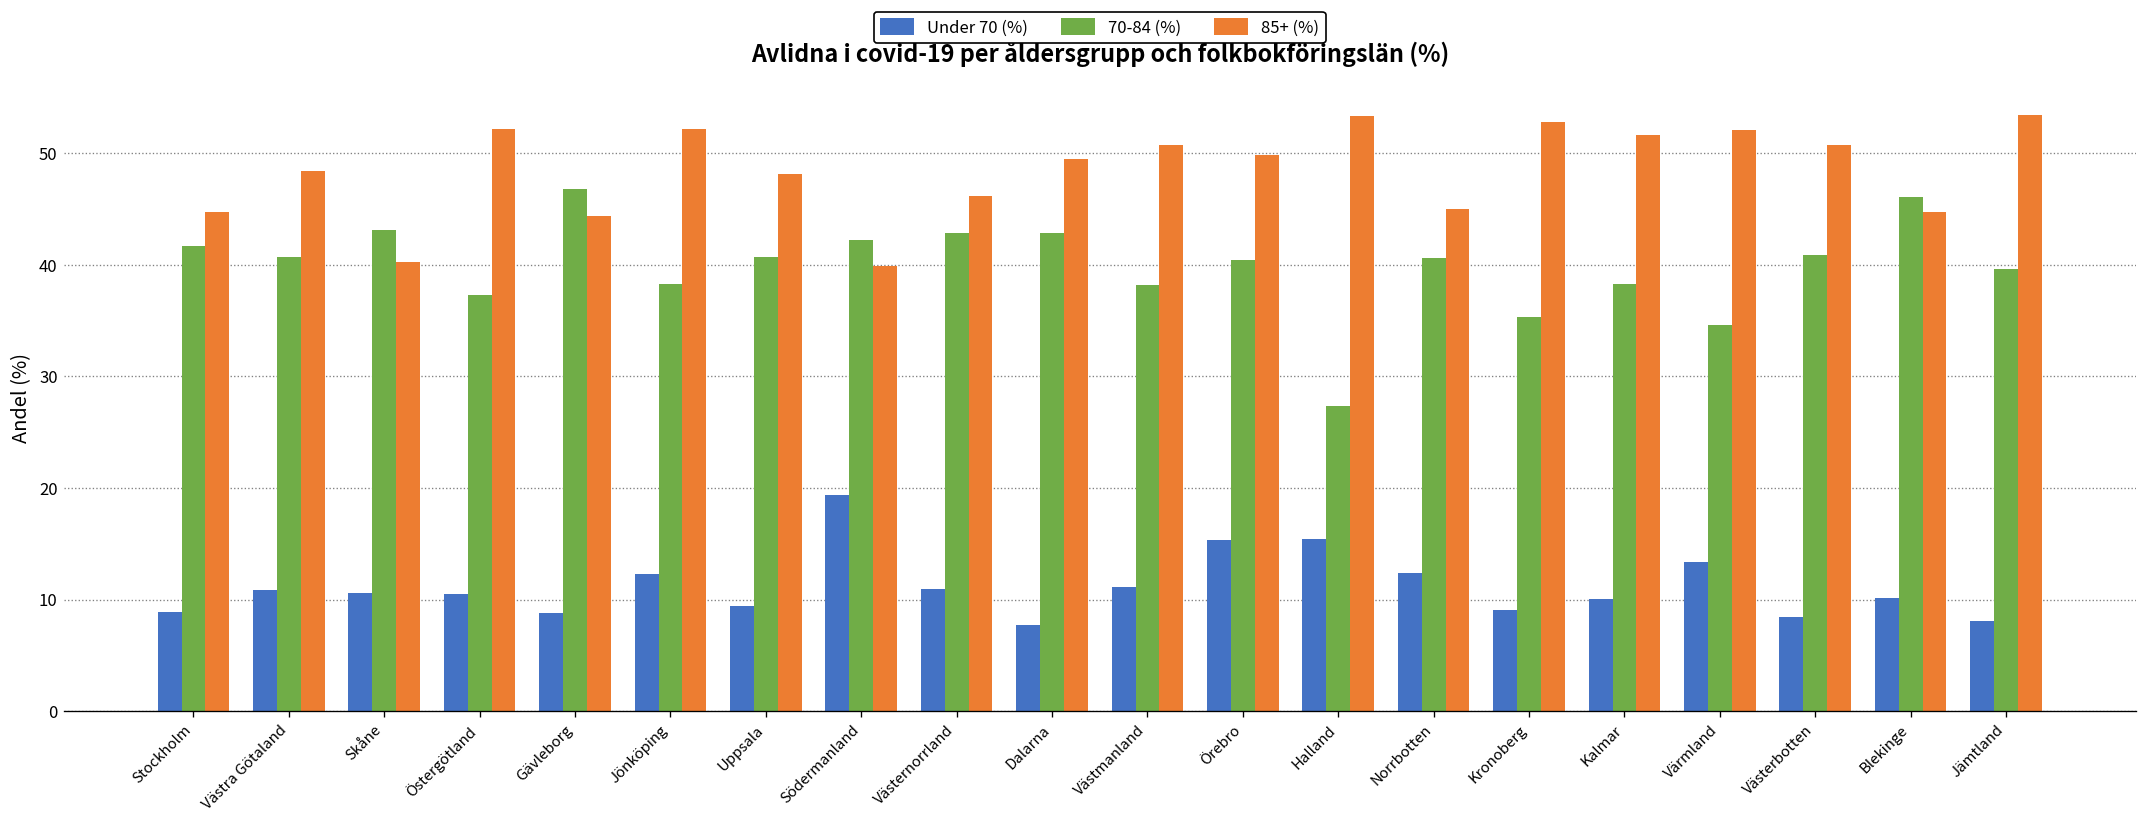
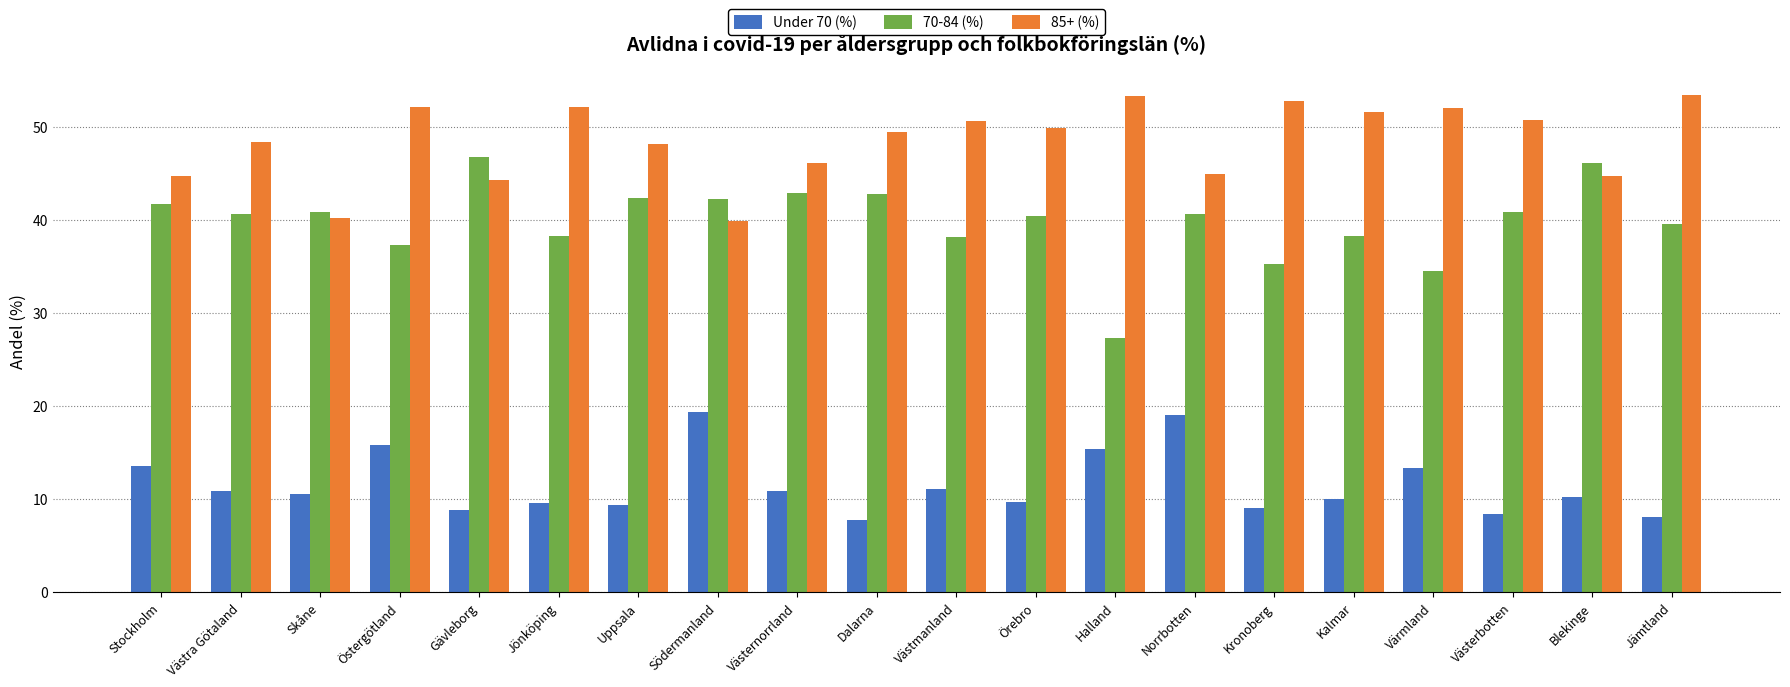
Under 70 (%), Stockholm: 9 -> 14
70-84 (%), Skåne: 43 -> 41
Under 70 (%), Östergötland: 10 -> 16
Under 70 (%), Jönköping: 12 -> 10
70-84 (%), Uppsala: 41 -> 42
Under 70 (%), Örebro: 15 -> 10
Under 70 (%), Norrbotten: 12 -> 19
